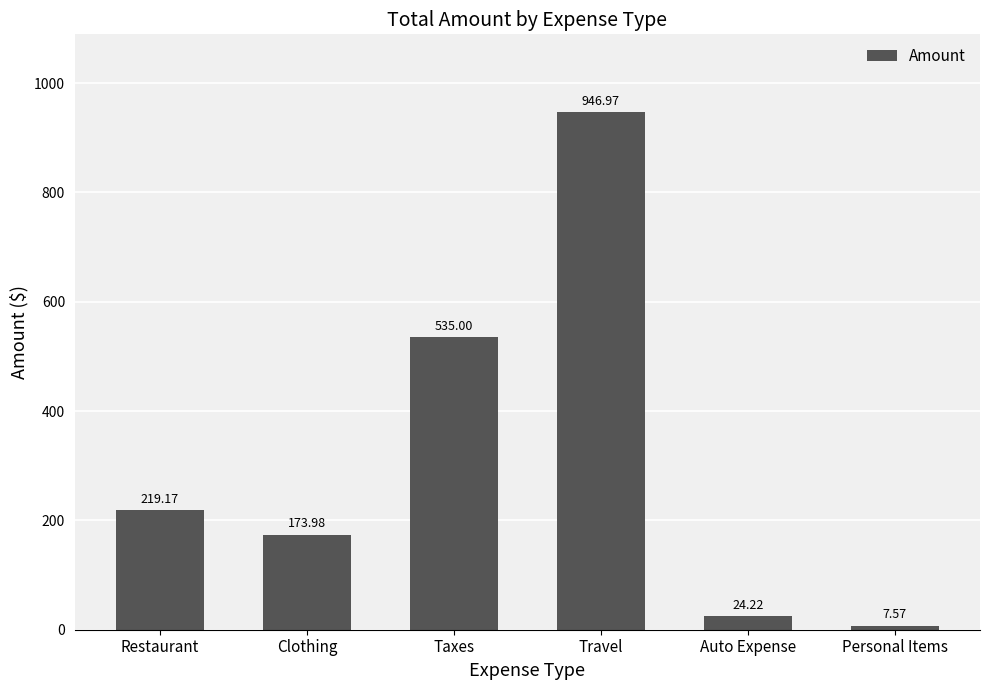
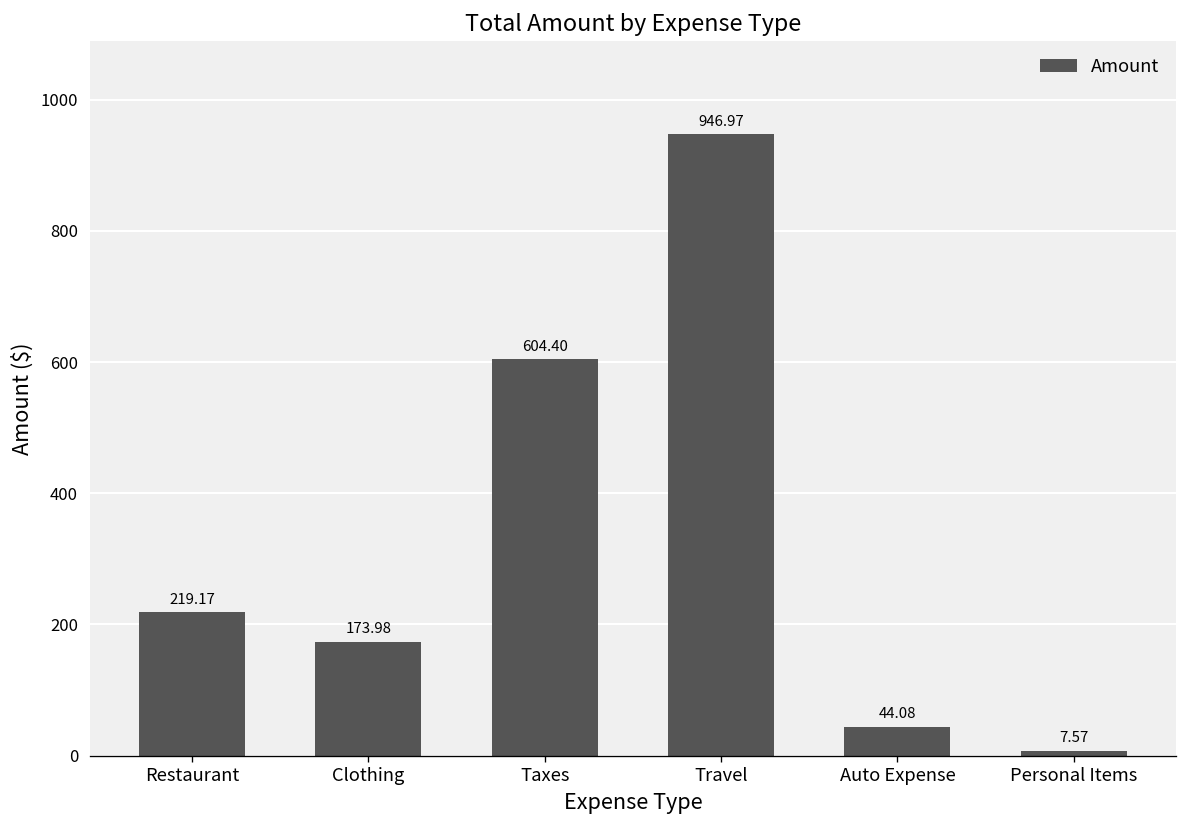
Taxes: 535.00 -> 604.40
Auto Expense: 24.22 -> 44.08
